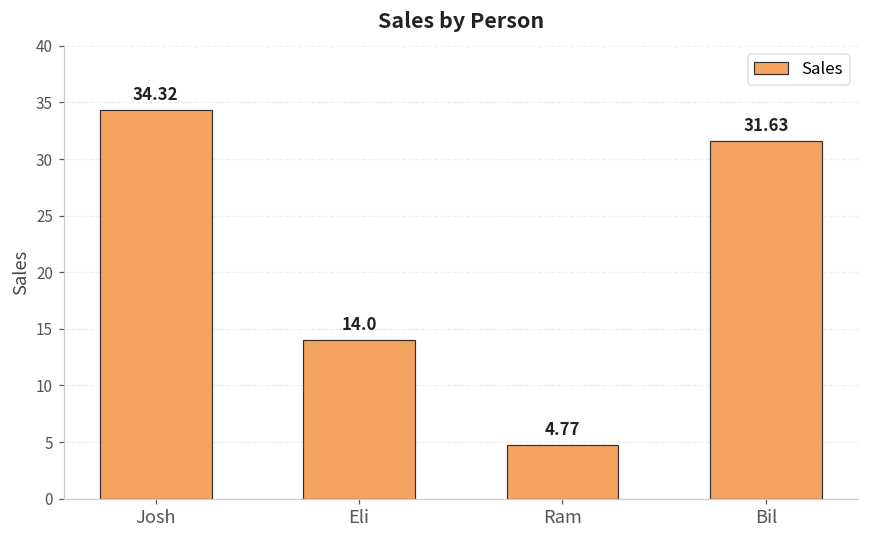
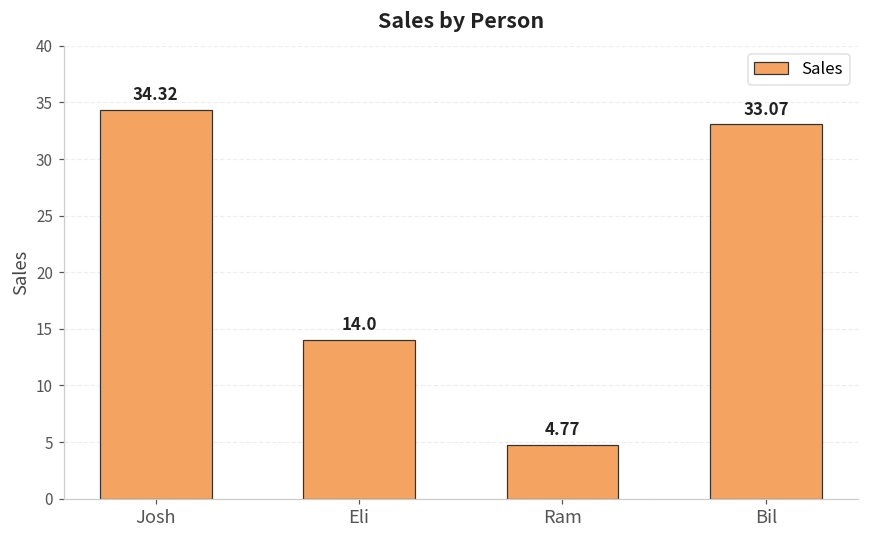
Bil: 31.63 -> 33.07
